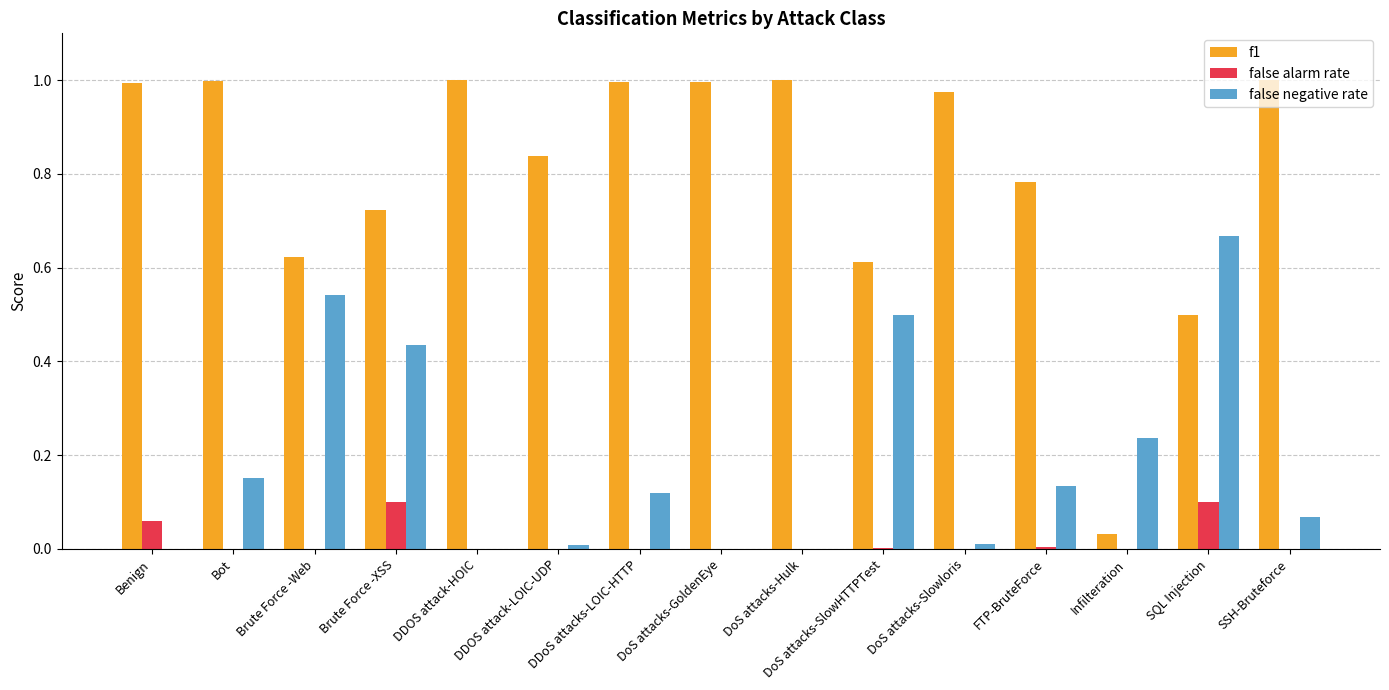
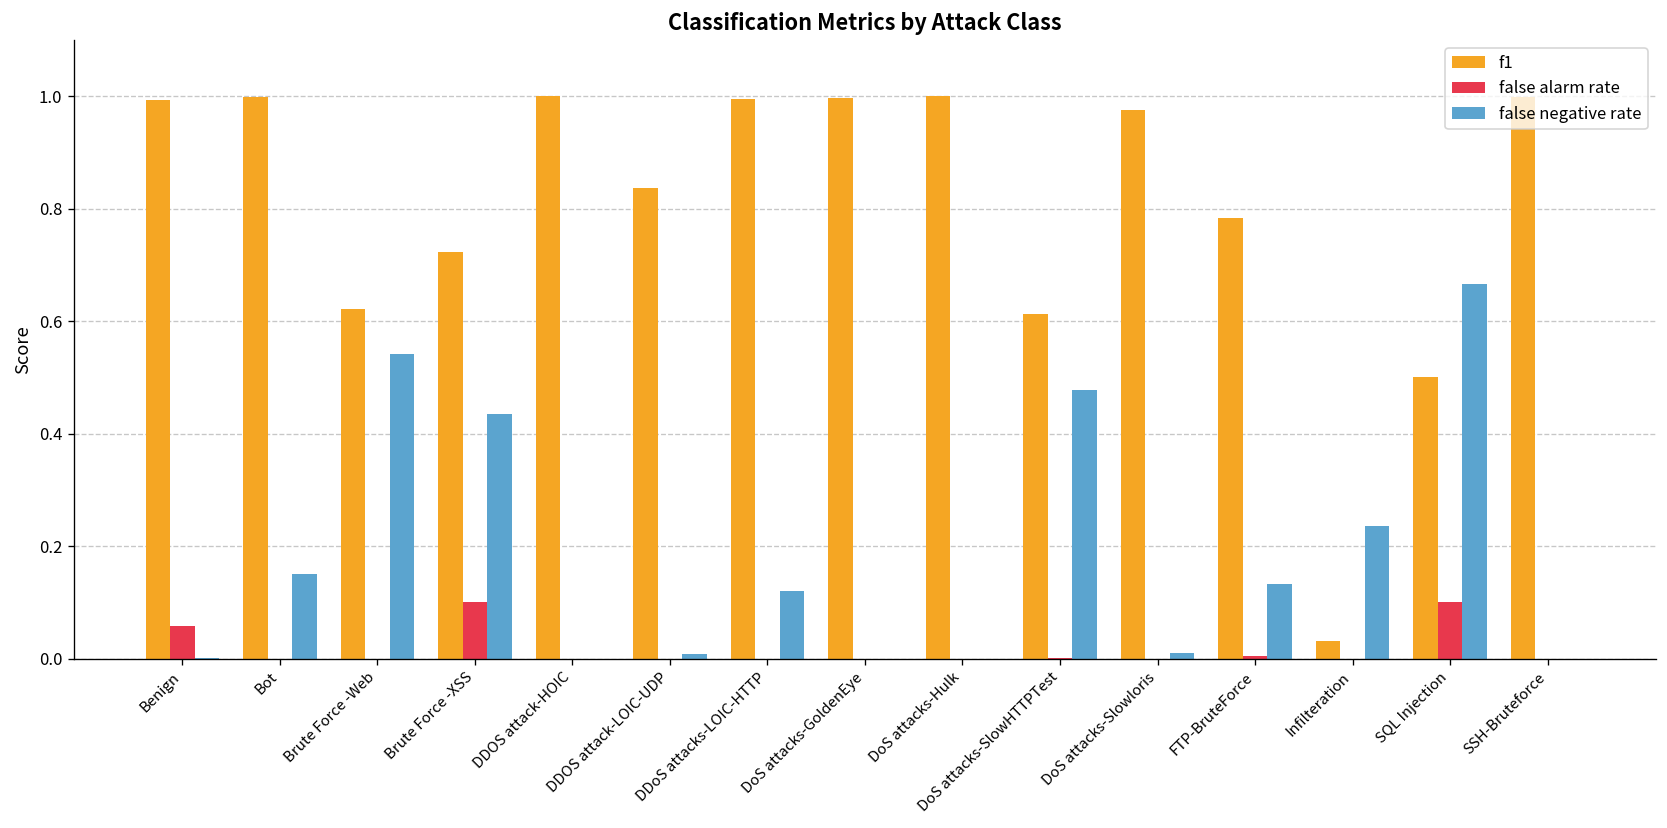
false negative rate, DoS attacks-SlowHTTPTest: 0.50 -> 0.48
false negative rate, SSH-Bruteforce: 0.07 -> 0.00
